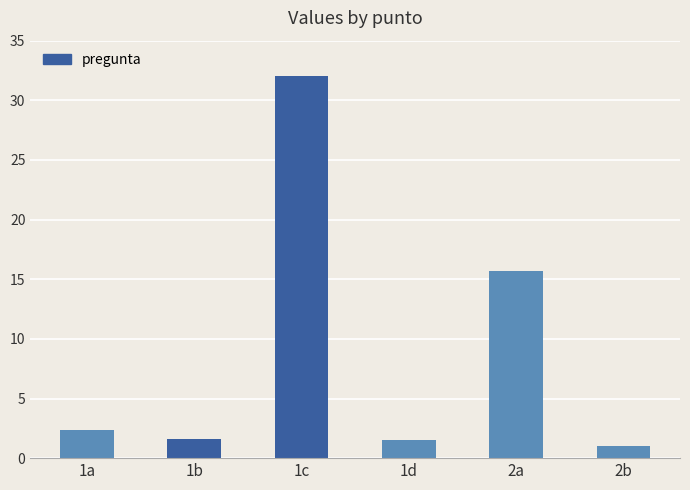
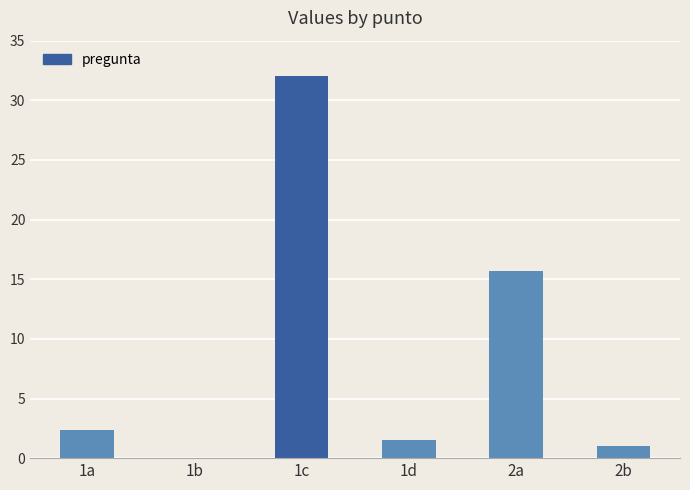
1b: 1.6 -> 0.0
